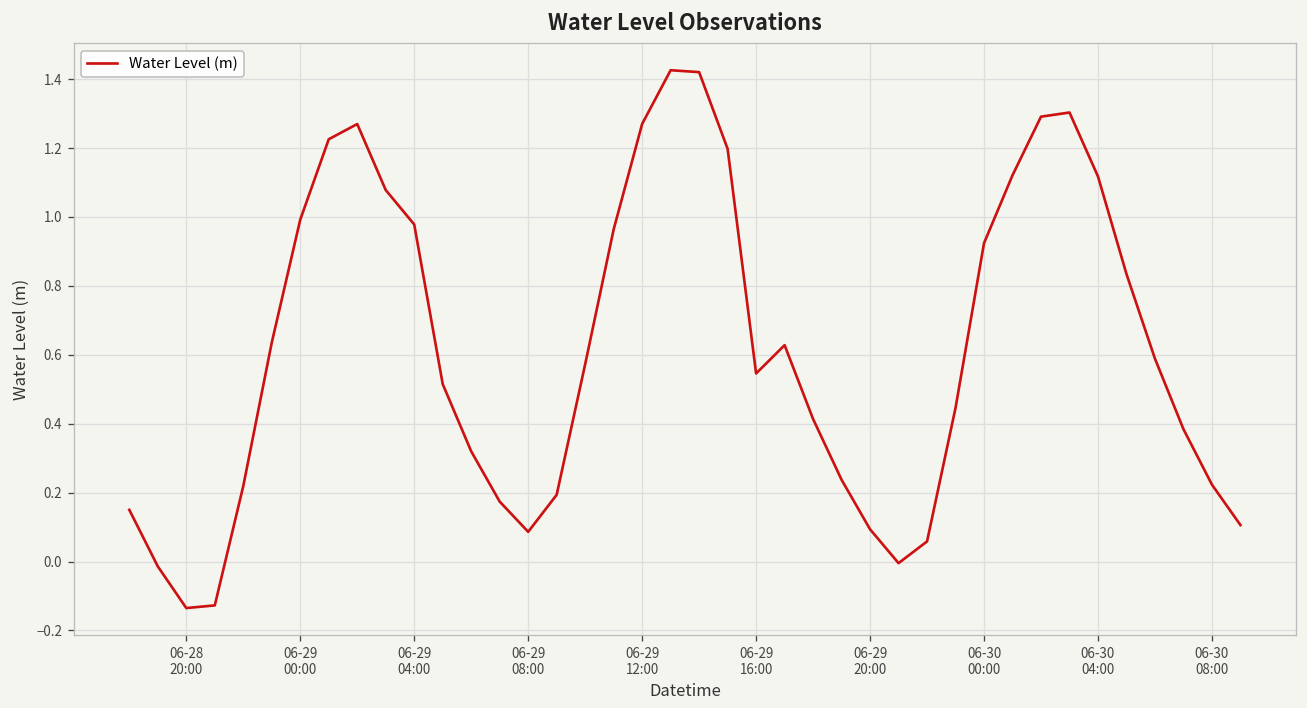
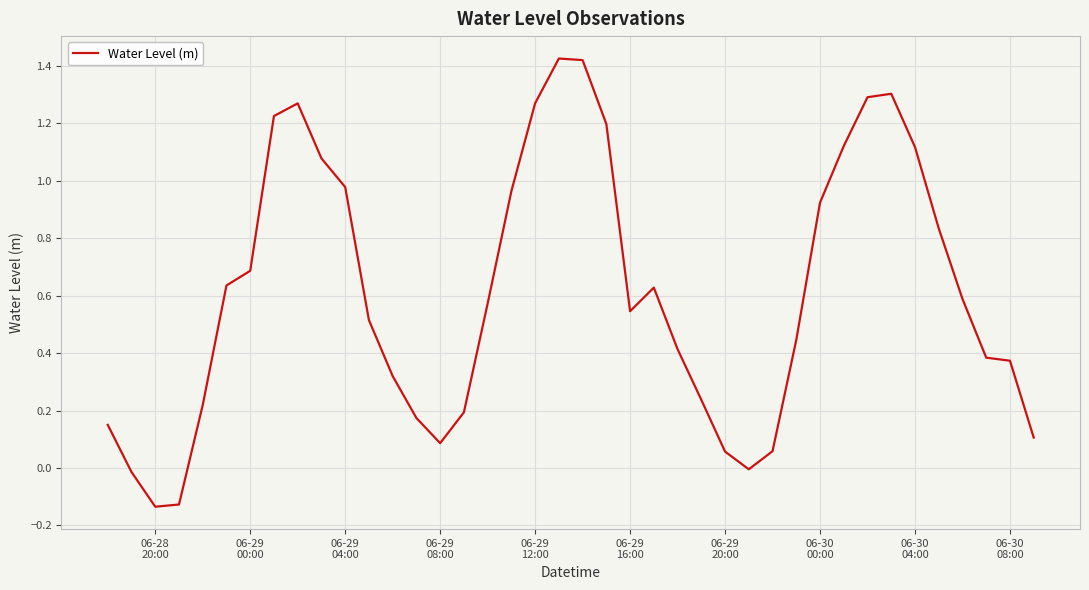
06-29 00:00: 0.99 -> 0.69
06-29 20:00: 0.09 -> 0.06
06-30 08:00: 0.22 -> 0.37
